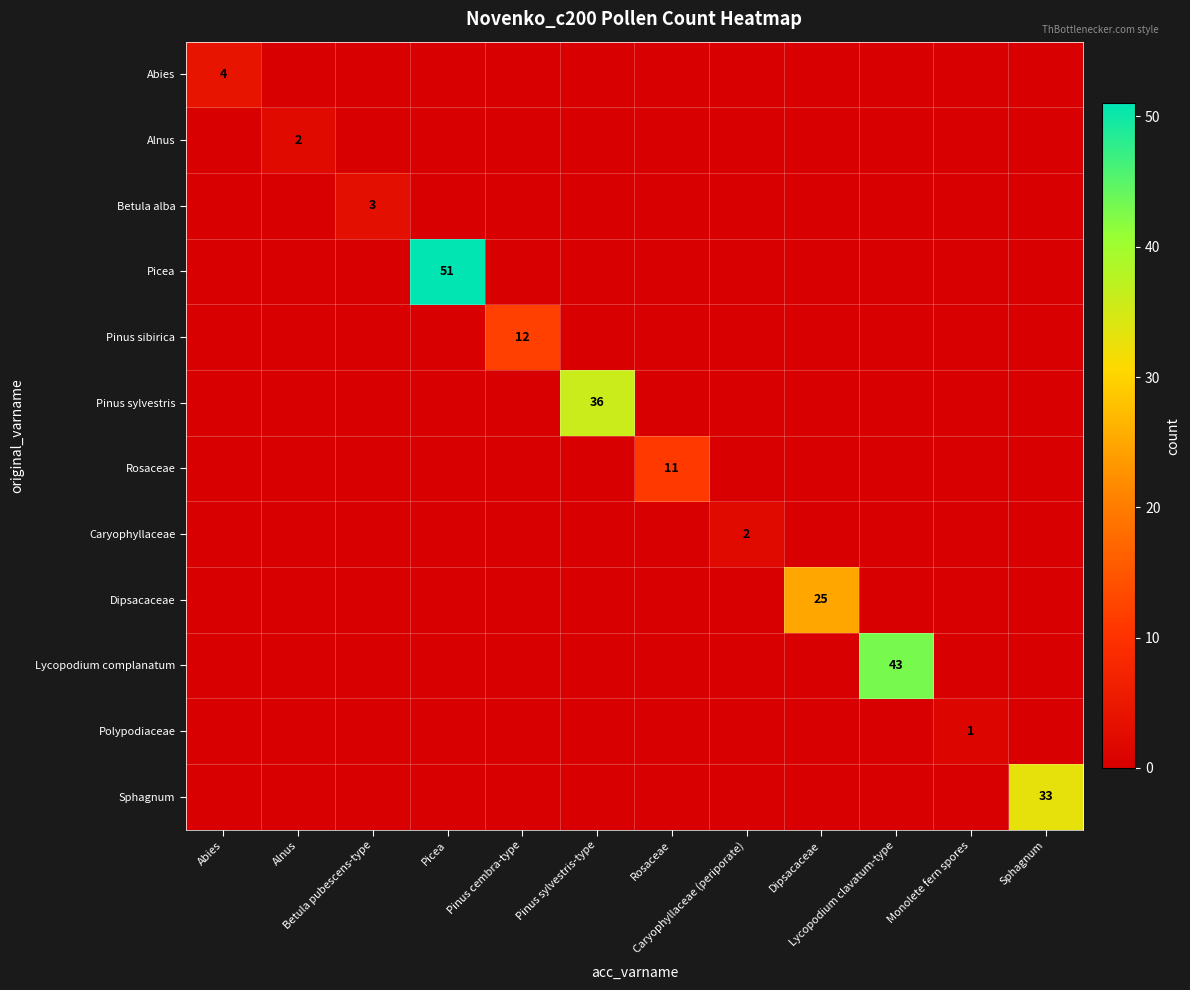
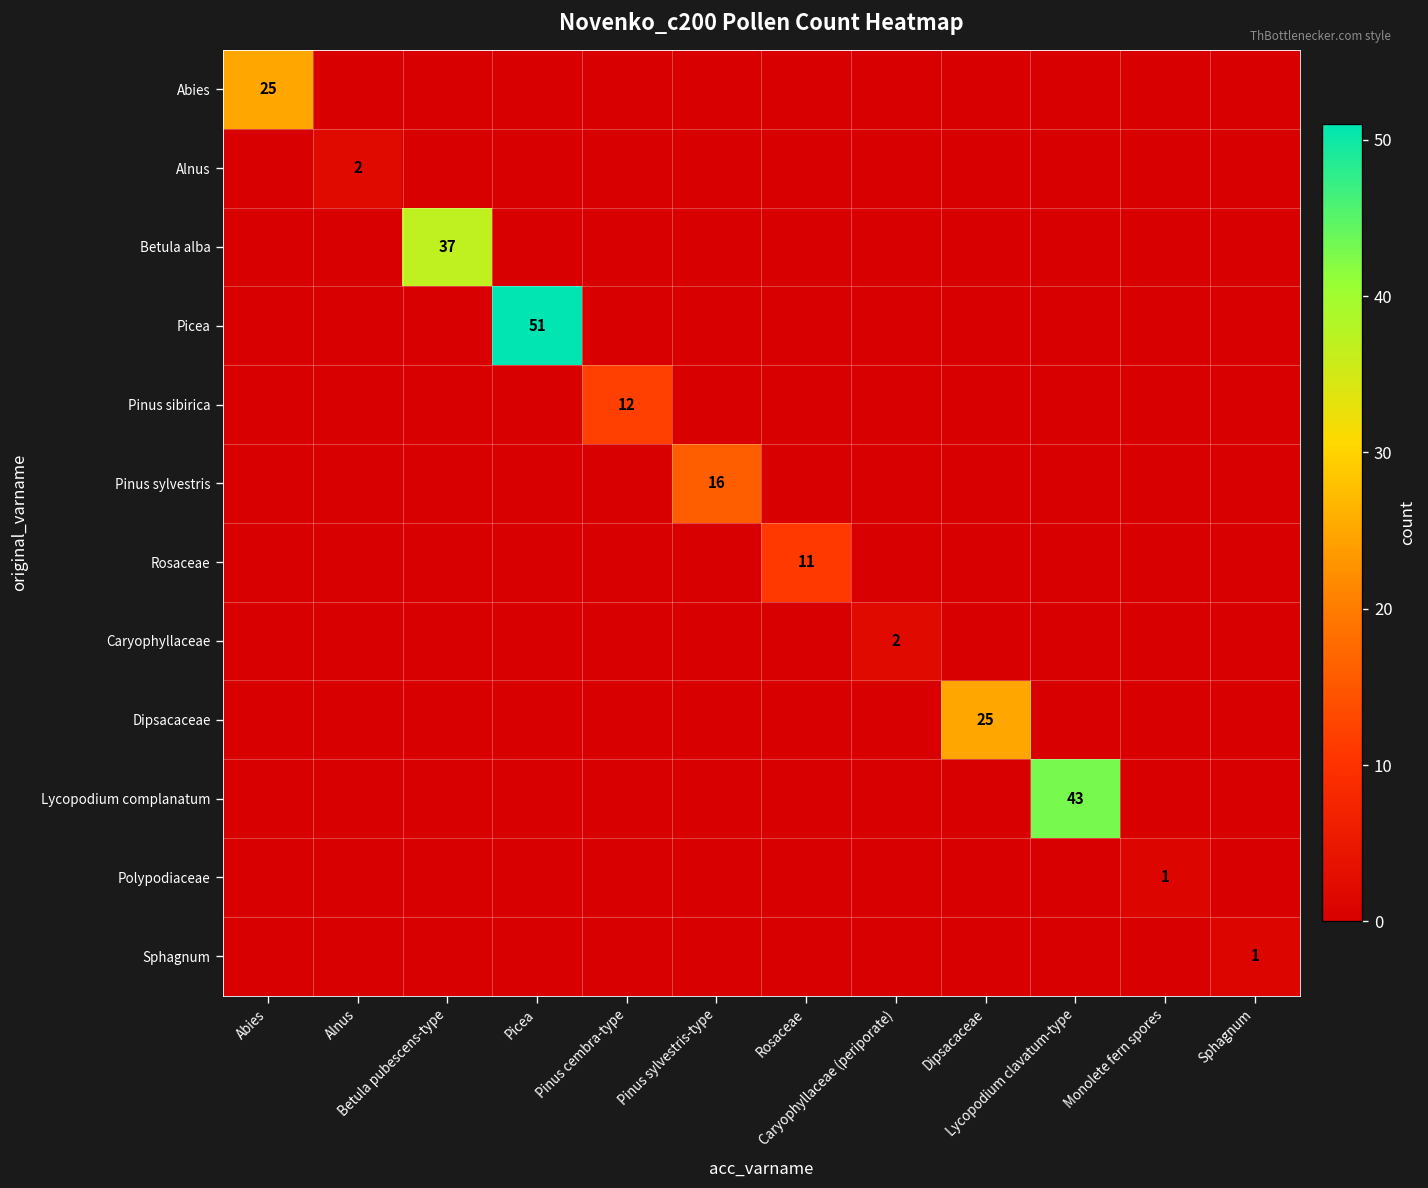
Abies, Abies: 4 -> 25
Betula alba, Betula pubescens-type: 3 -> 37
Pinus sylvestris, Pinus sylvestris-type: 36 -> 16
Sphagnum, Sphagnum: 33 -> 1
